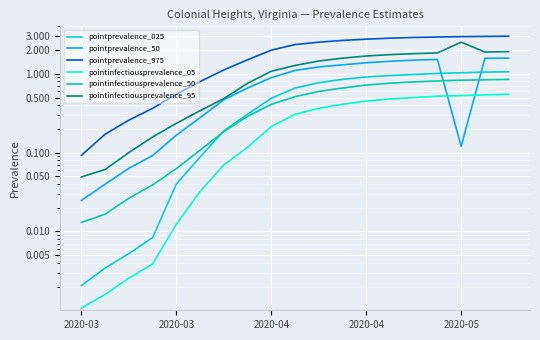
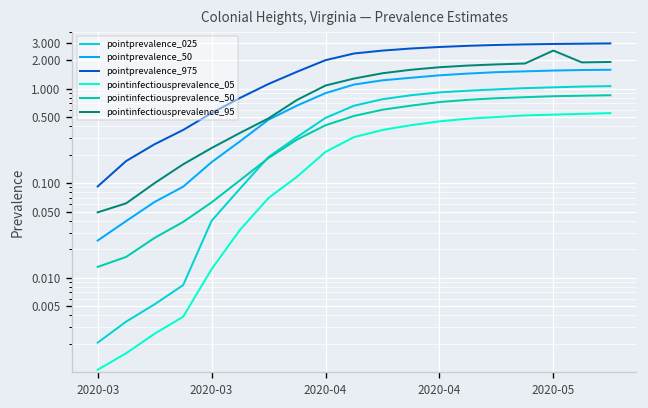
pointprevalence_50, 2020-05: 0.12 -> 1.6
